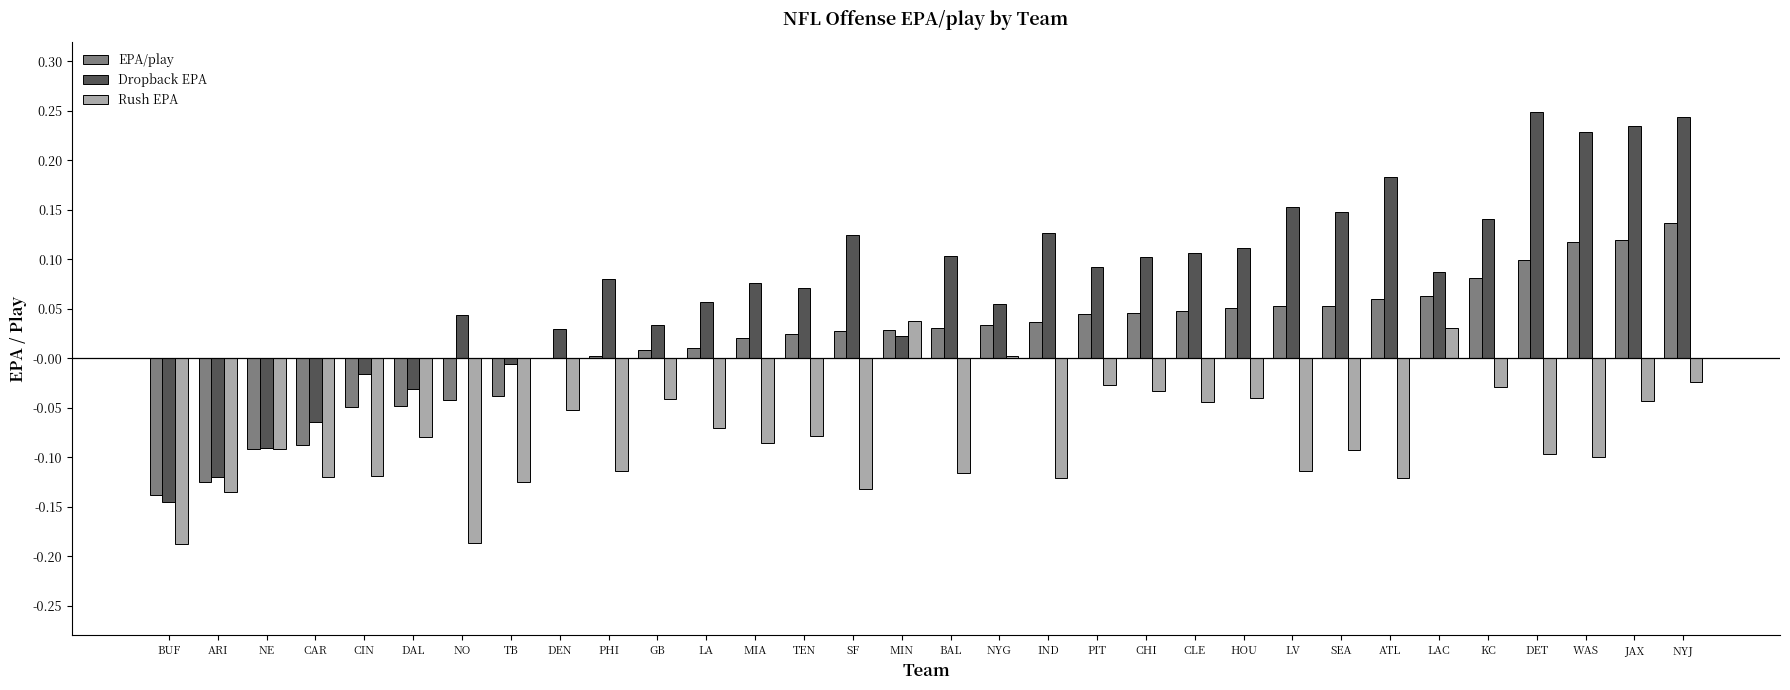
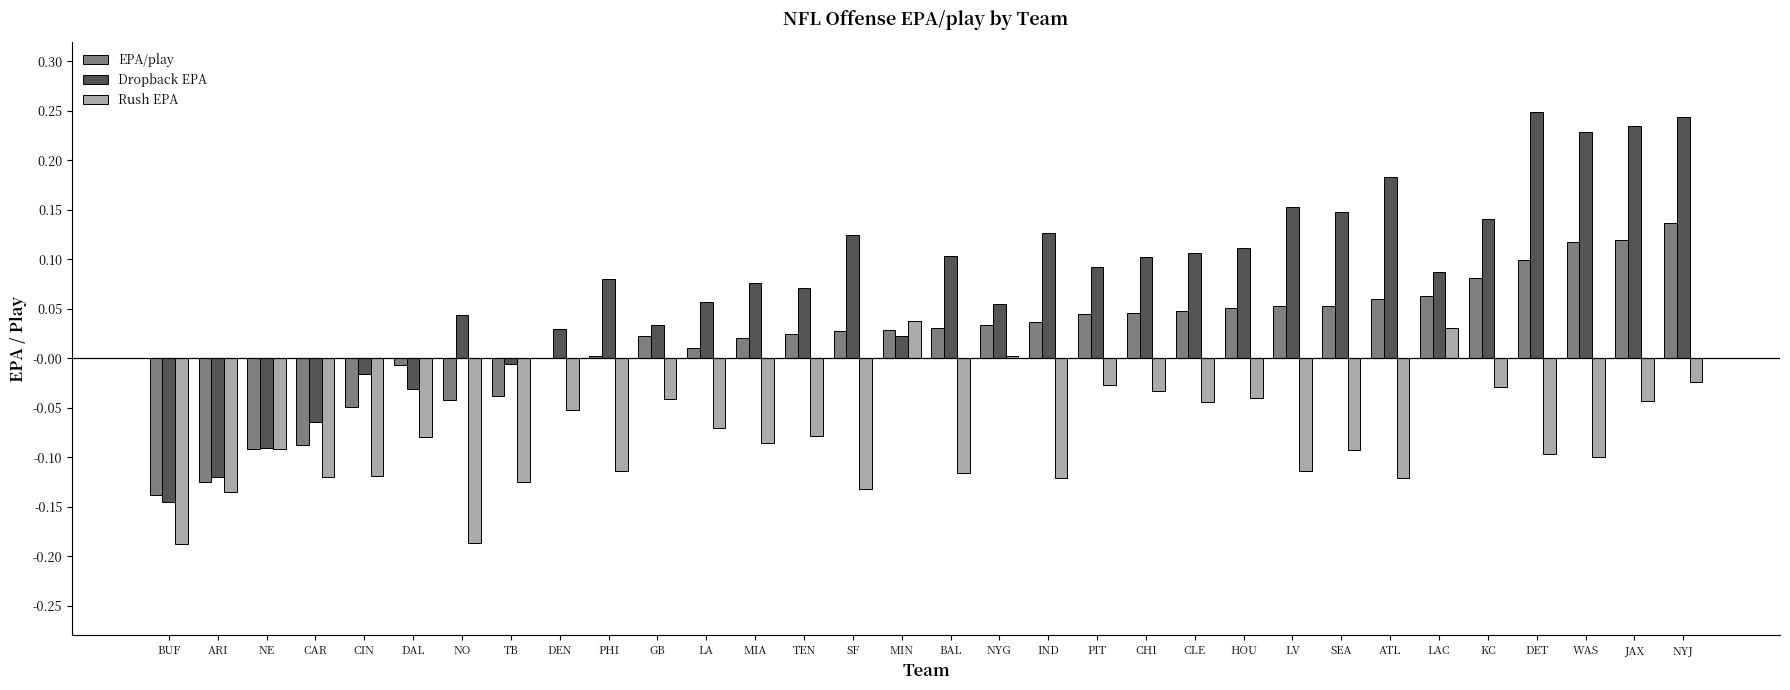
EPA/play, DAL: -0.05 -> -0.01
EPA/play, GB: 0.01 -> 0.02
